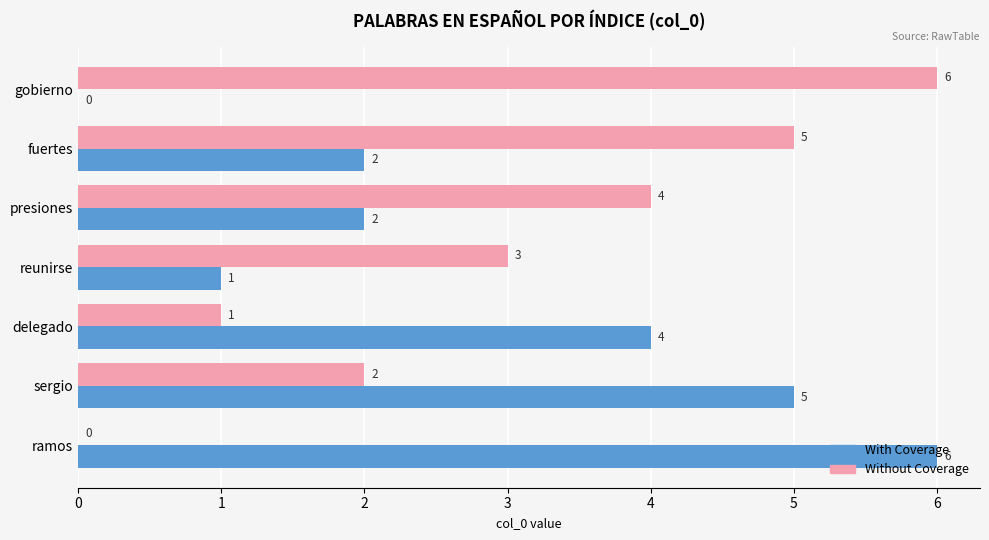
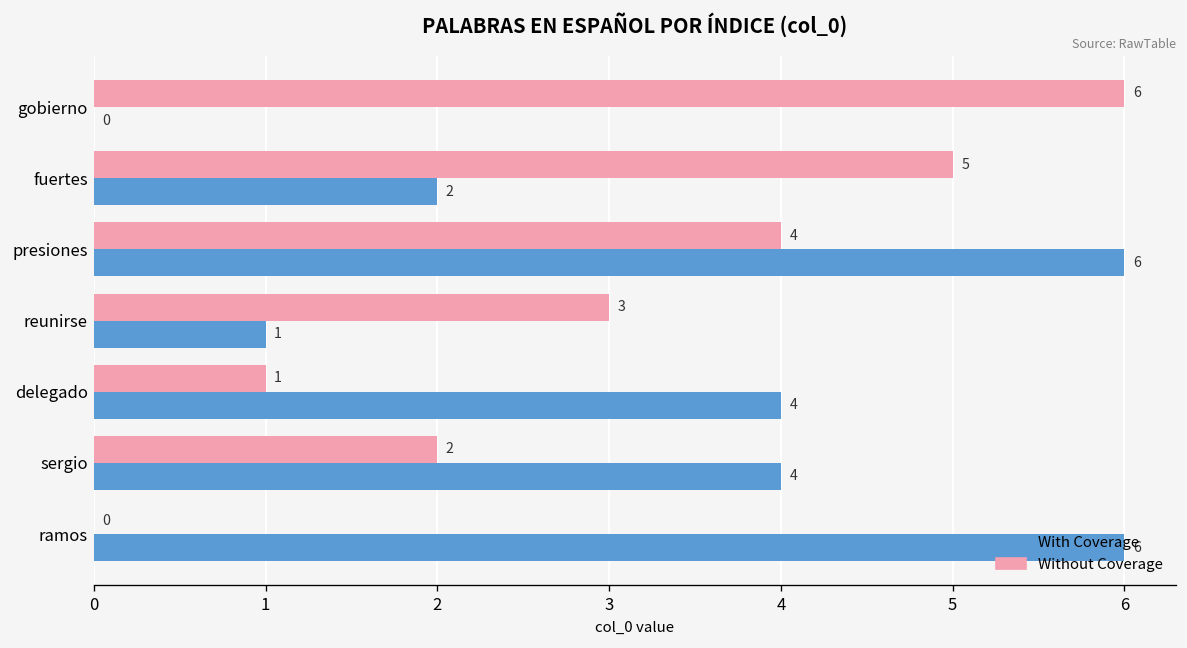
With Coverage, presiones: 2 -> 6
With Coverage, sergio: 5 -> 4
